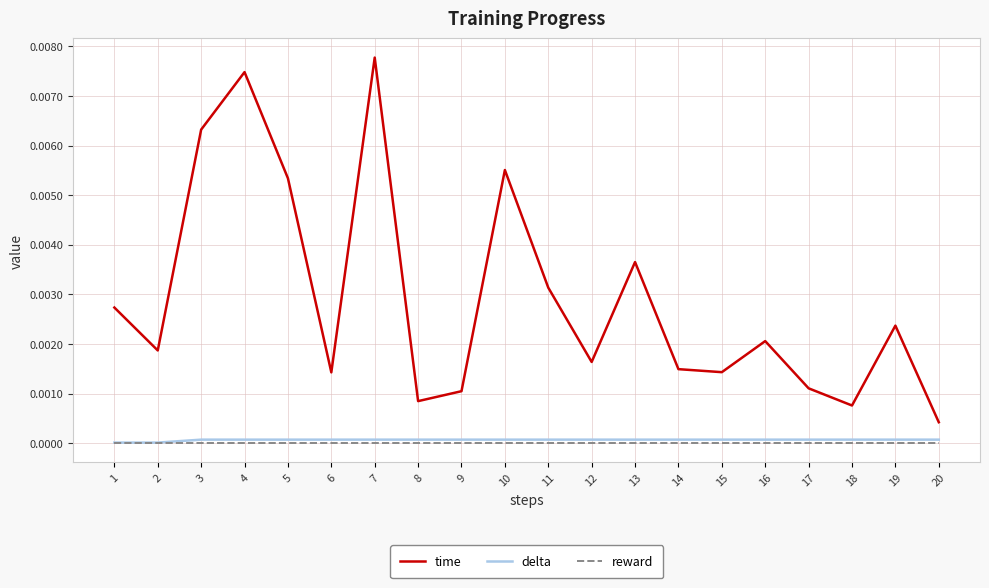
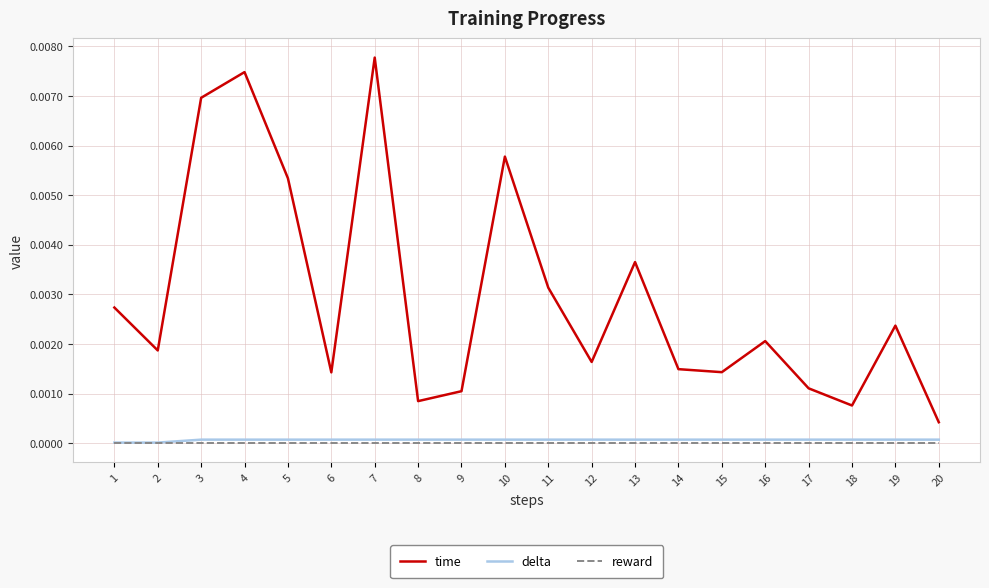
time, 3: 0.0063 -> 0.0070
time, 10: 0.0055 -> 0.0058
